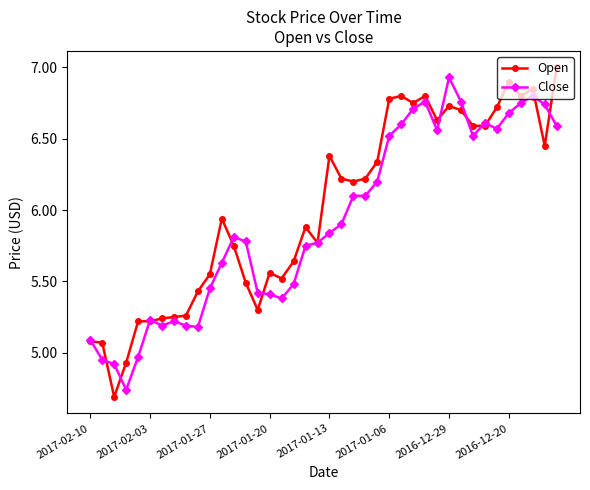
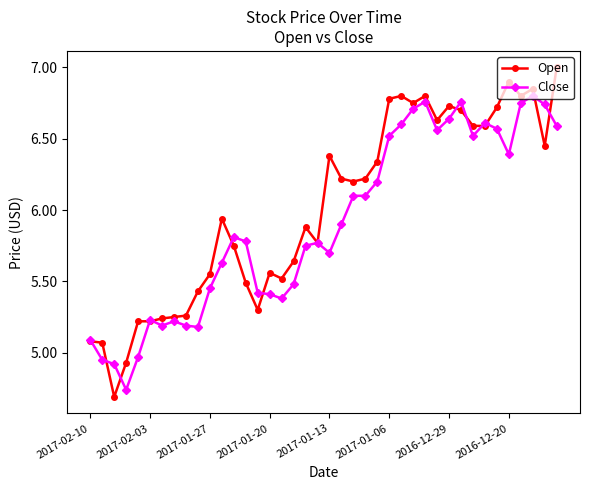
Close, 2017-01-13: 5.84 -> 5.70
Close, 2016-12-29: 6.93 -> 6.64
Close, 2016-12-20: 6.68 -> 6.39
